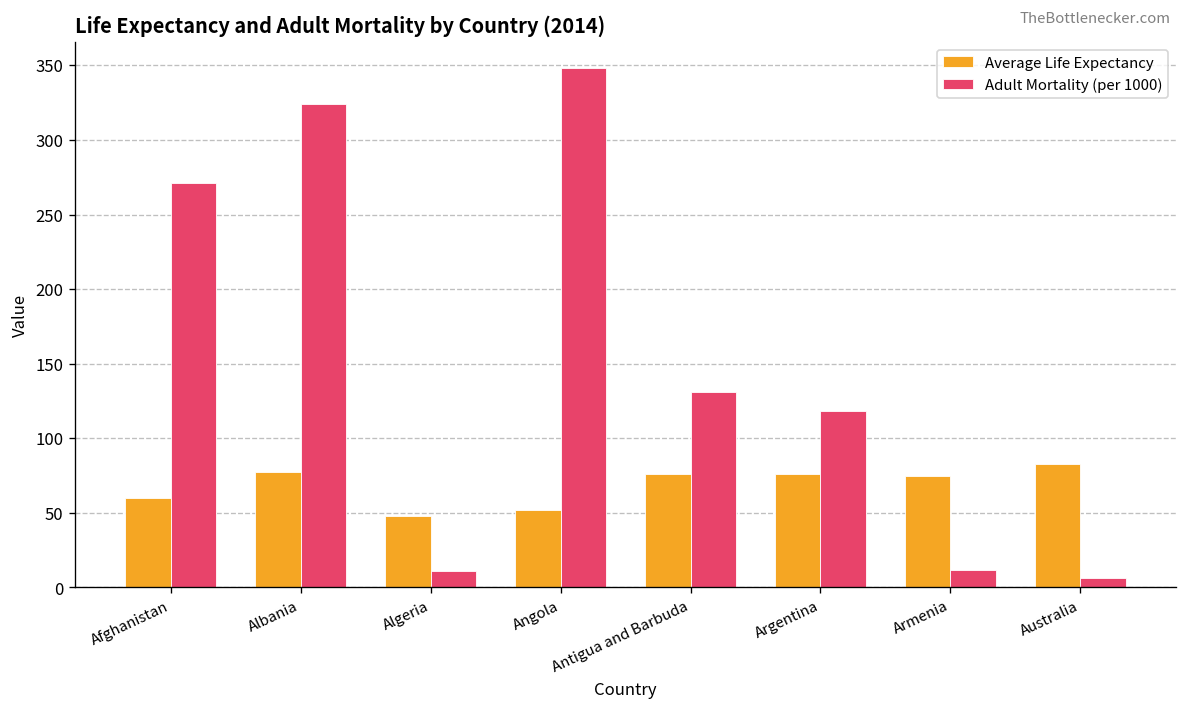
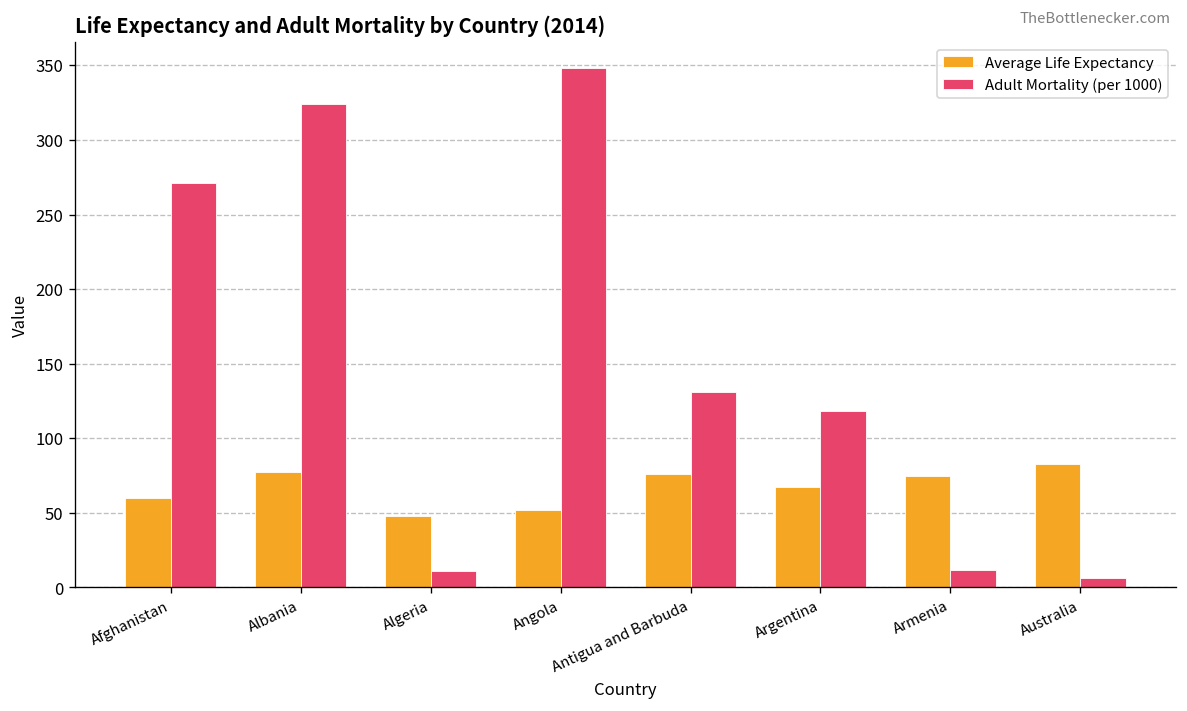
Average Life Expectancy, Argentina: 76 -> 67
